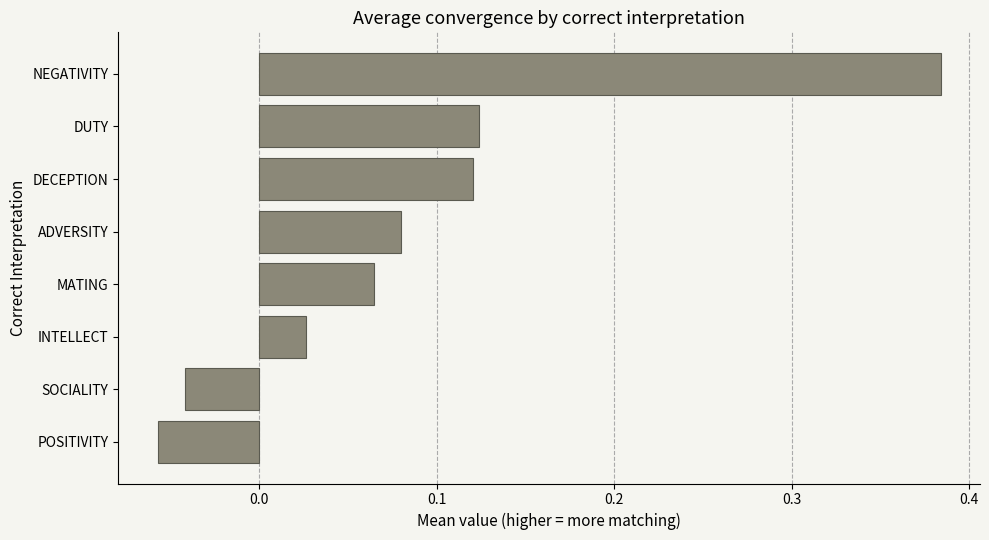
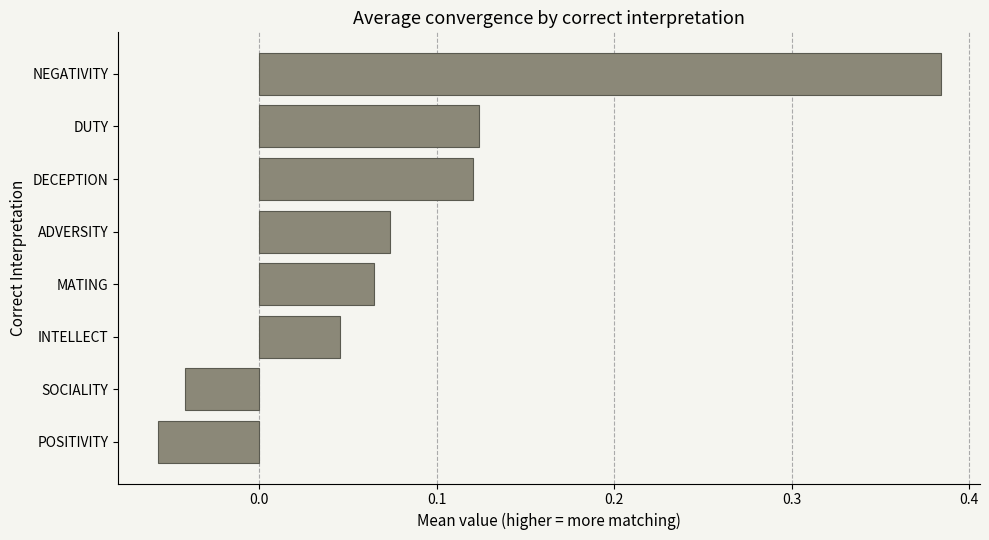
ADVERSITY: 0.080 -> 0.073
INTELLECT: 0.026 -> 0.046
